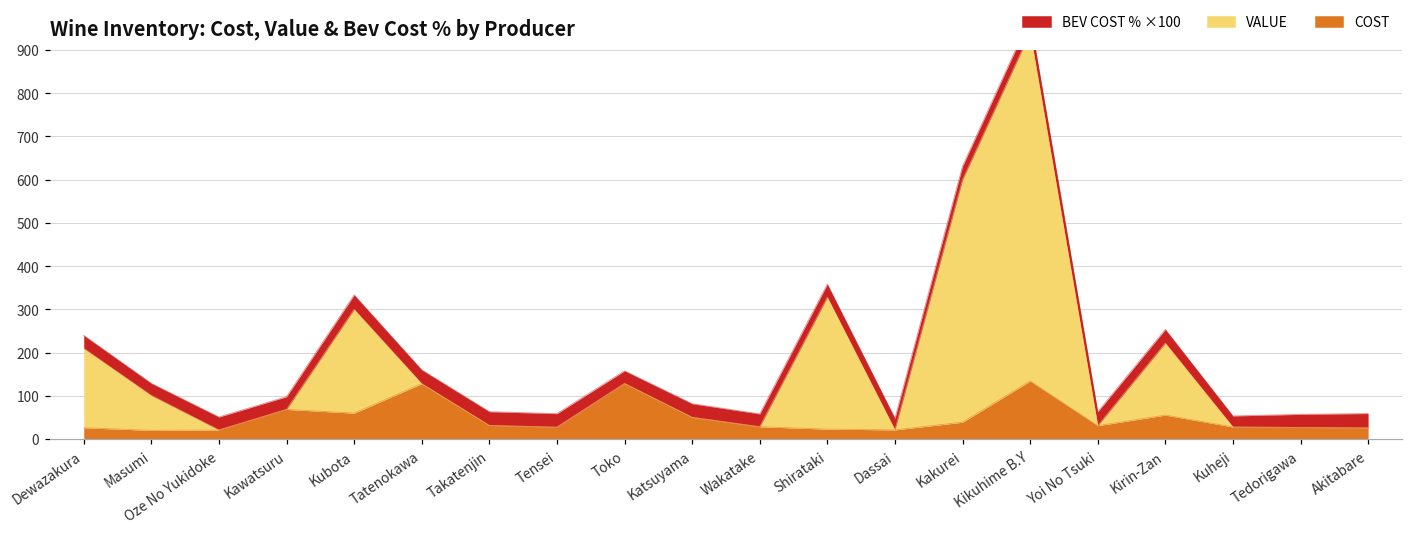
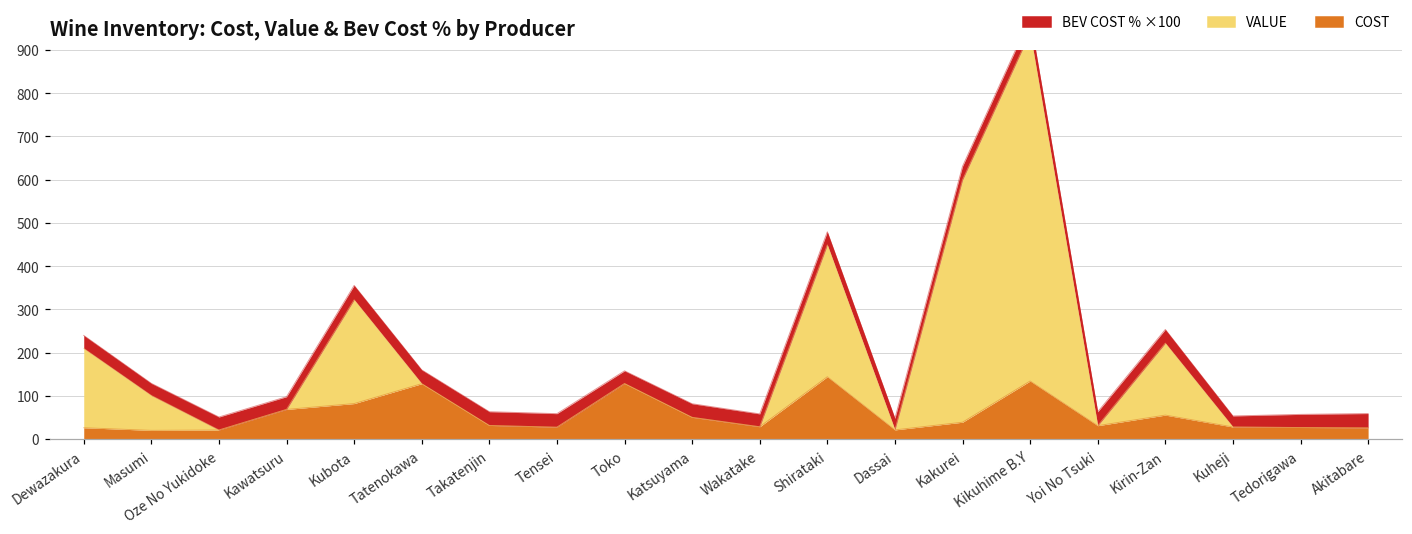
COST, Kubota: 60 -> 80
COST, Shirataki: 20 -> 140
